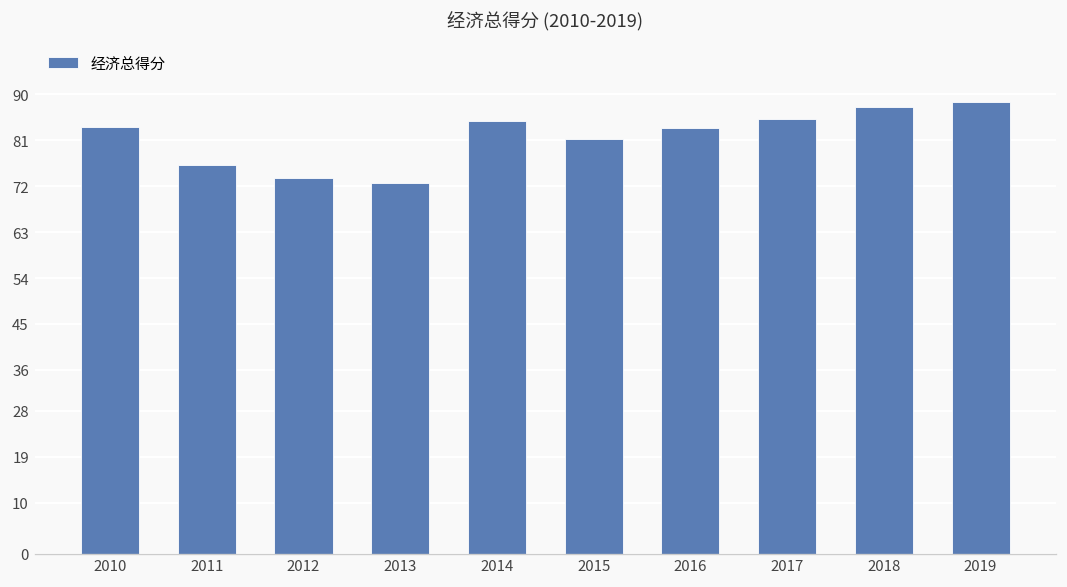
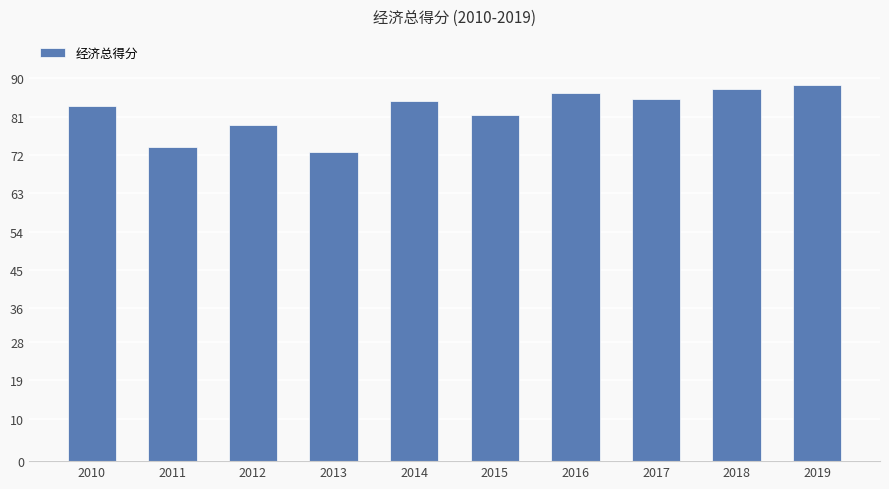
2011: 76 -> 74
2012: 74 -> 79
2016: 83 -> 87
